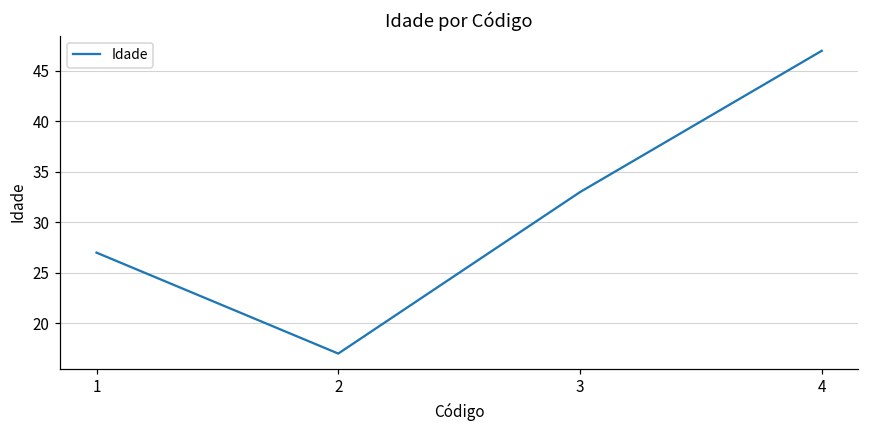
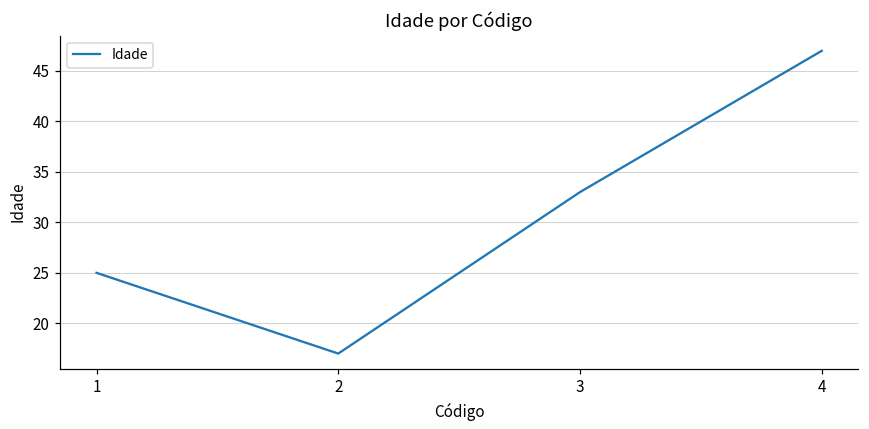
1: 27 -> 25
